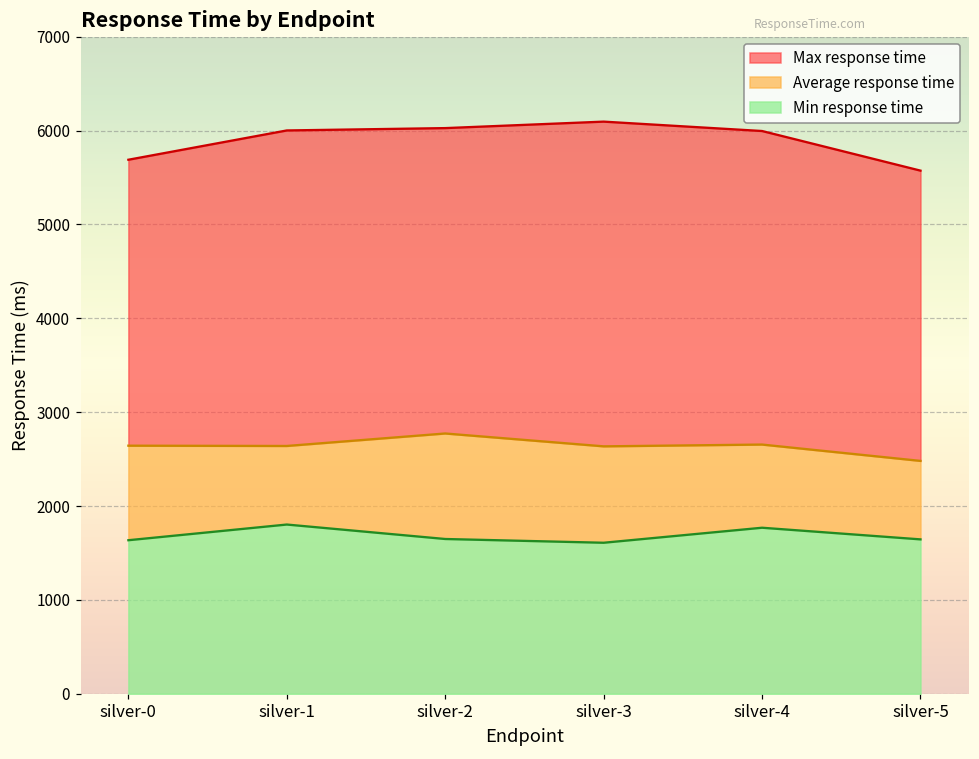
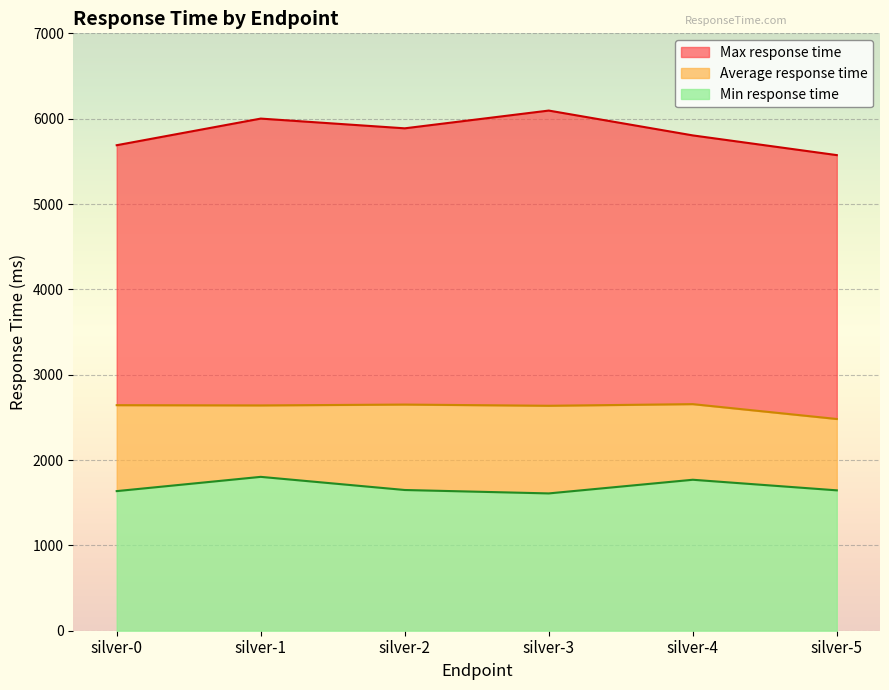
Max response time, silver-2: 6000 -> 5900
Average response time, silver-2: 2800 -> 2700
Max response time, silver-4: 6000 -> 5800
